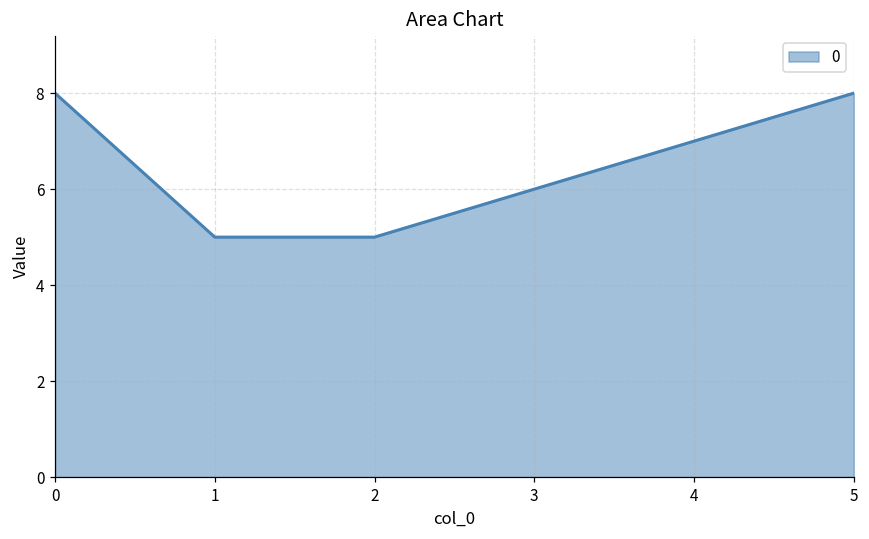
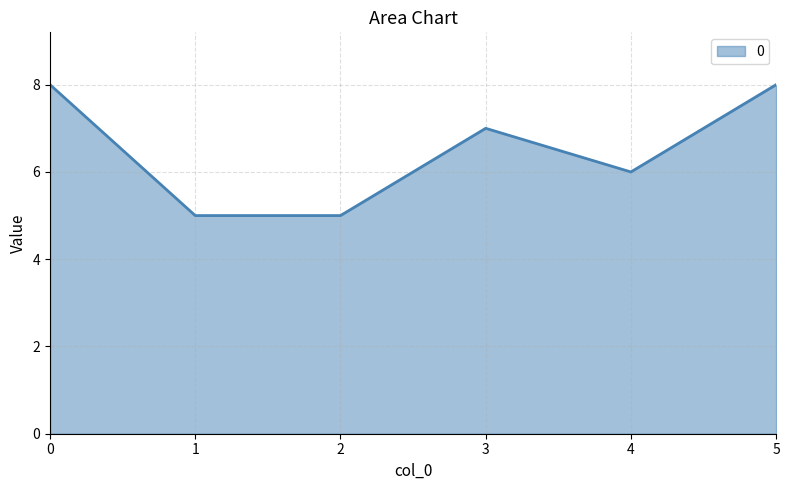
3: 6 -> 7
4: 7 -> 6
